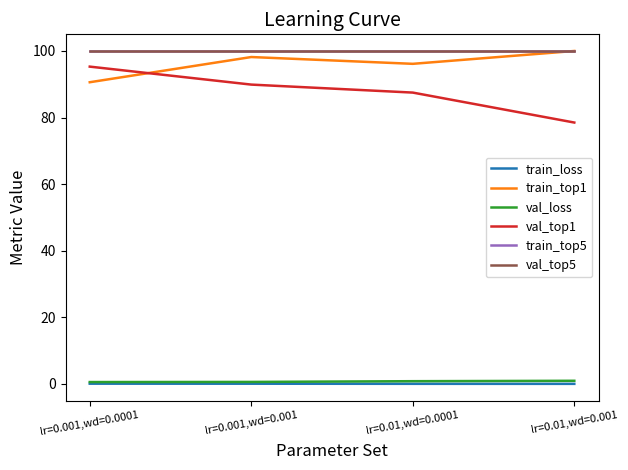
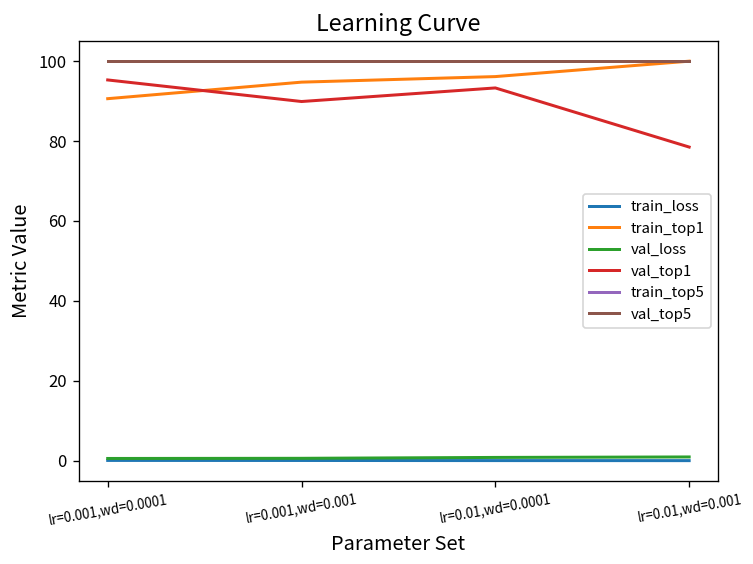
train_top1, lr=0.001,wd=0.001: 98 -> 95
val_top1, lr=0.01,wd=0.0001: 88 -> 93
